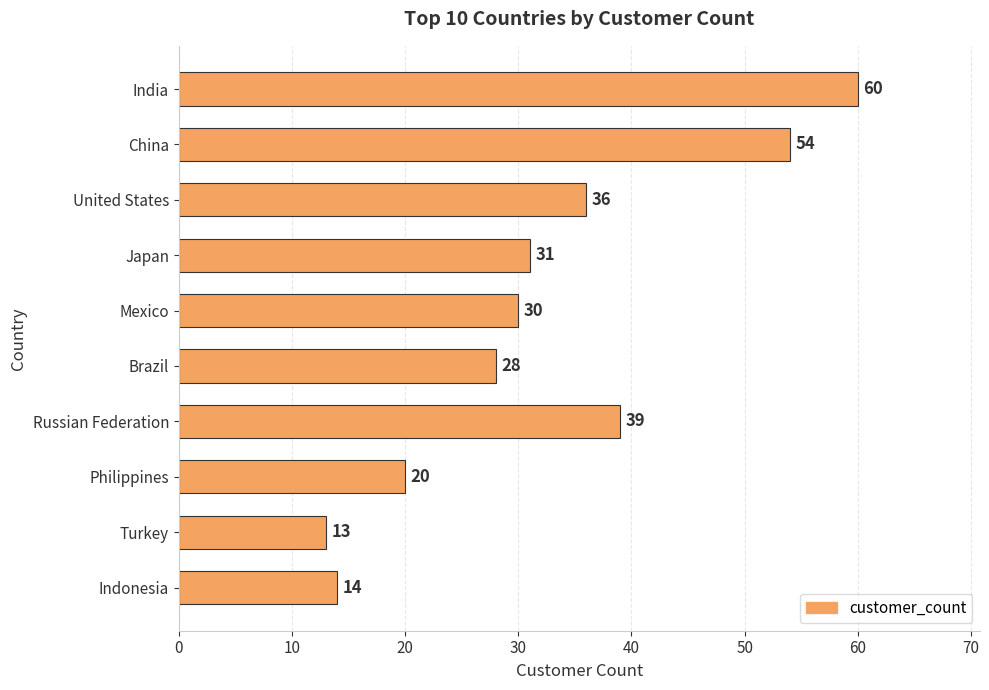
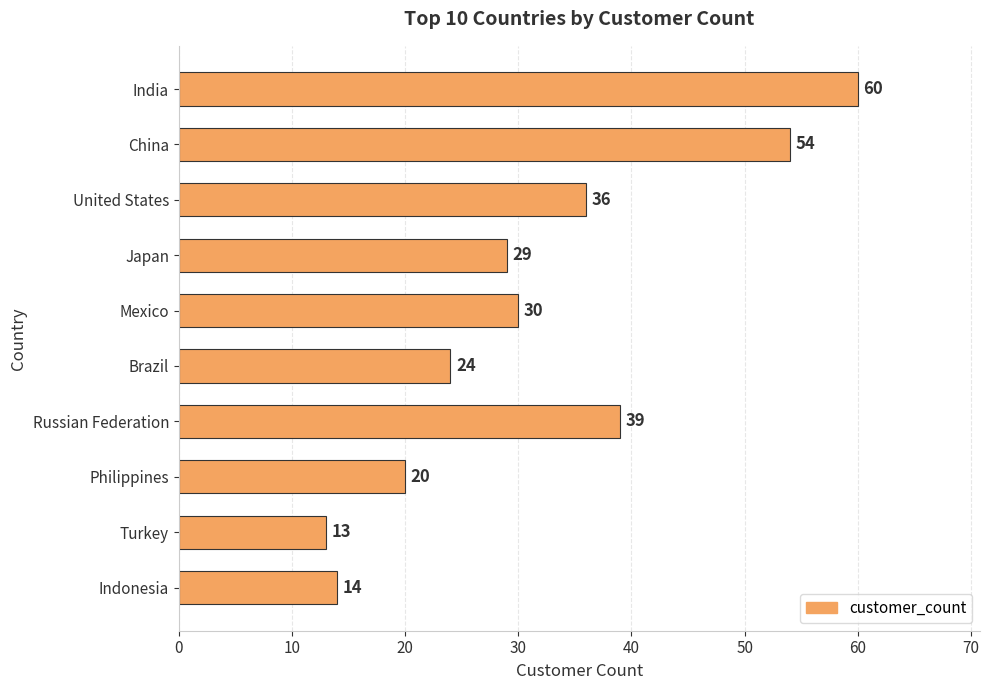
Japan: 31 -> 29
Brazil: 28 -> 24
